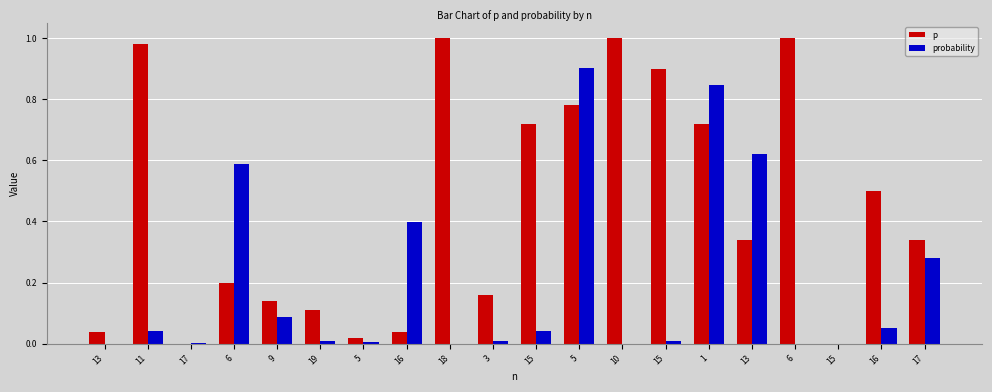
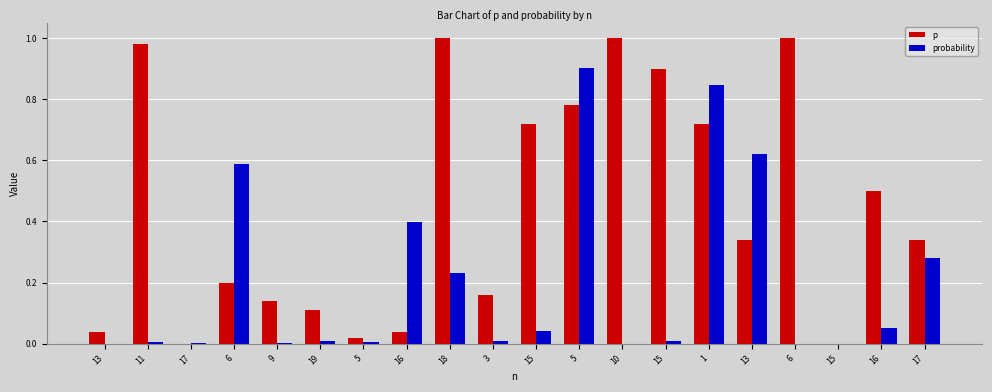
probability, 11: 0.04 -> 0.01
probability, 9: 0.09 -> 0.00
probability, 18: 0.00 -> 0.23
